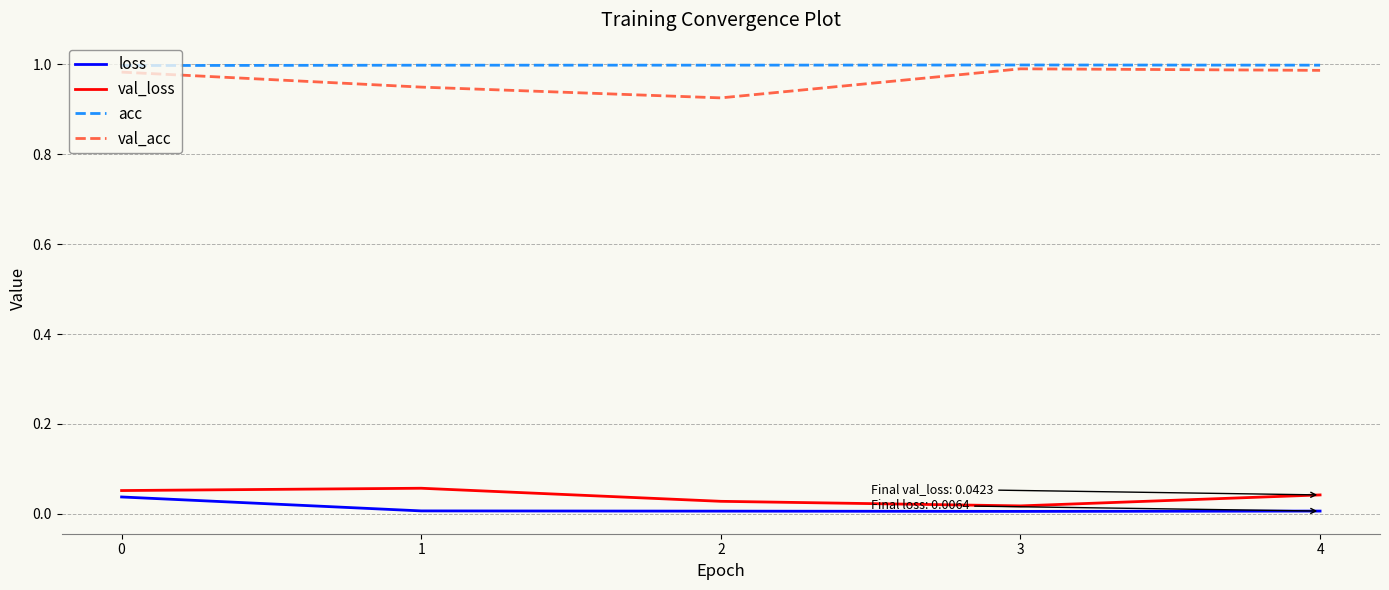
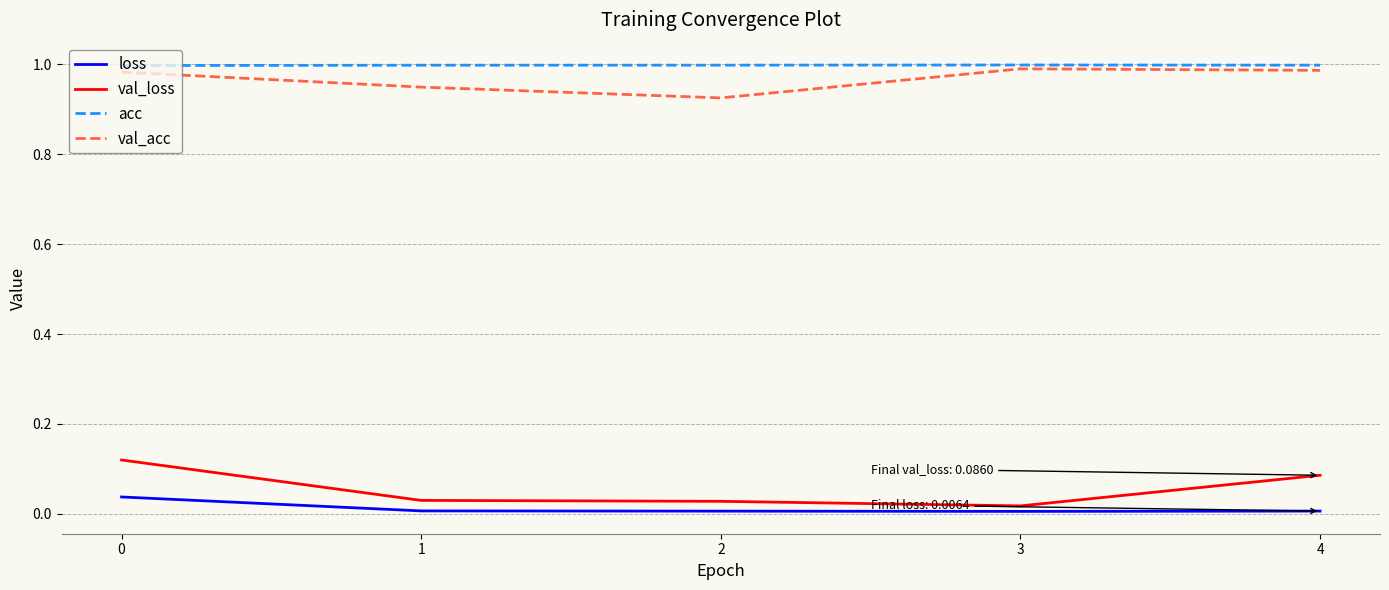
val_loss, 0: 0.05 -> 0.12
val_loss, 1: 0.06 -> 0.03
val_loss, 4: 0.0423 -> 0.0860
